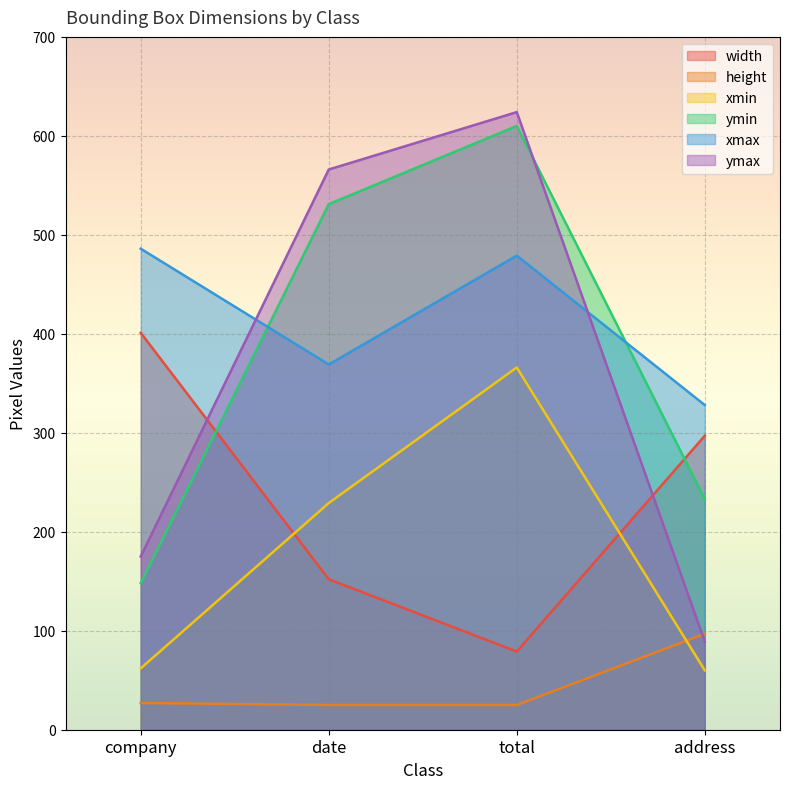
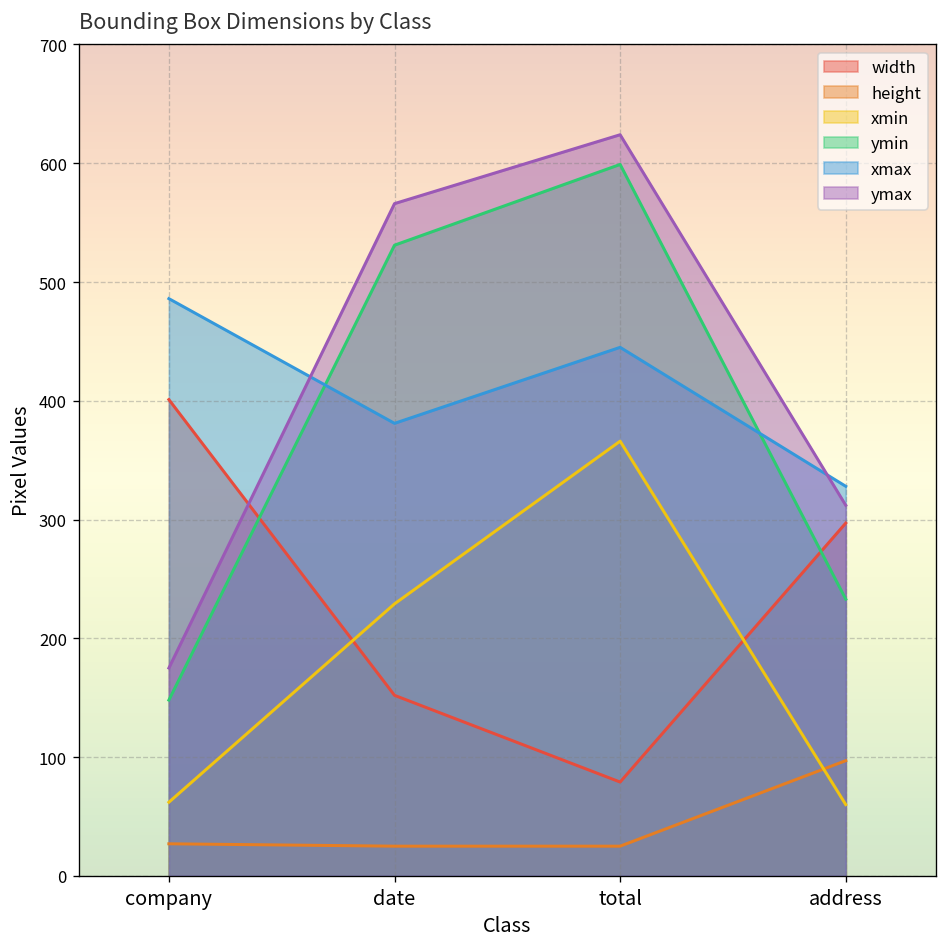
xmax, date: 370 -> 380
ymin, total: 610 -> 600
xmax, total: 480 -> 450
ymax, address: 90 -> 310
